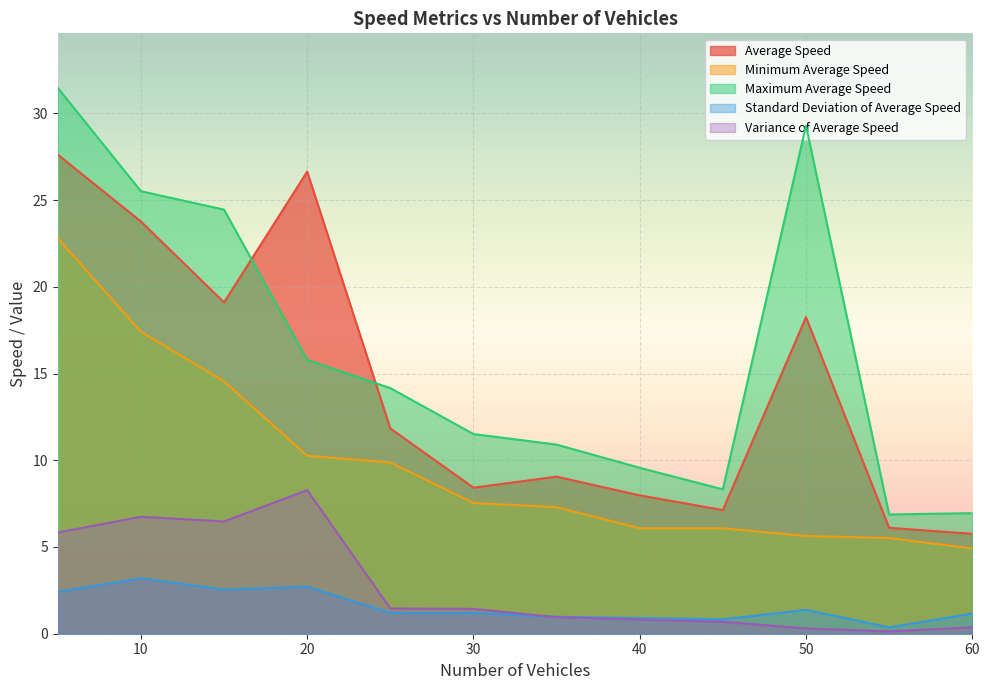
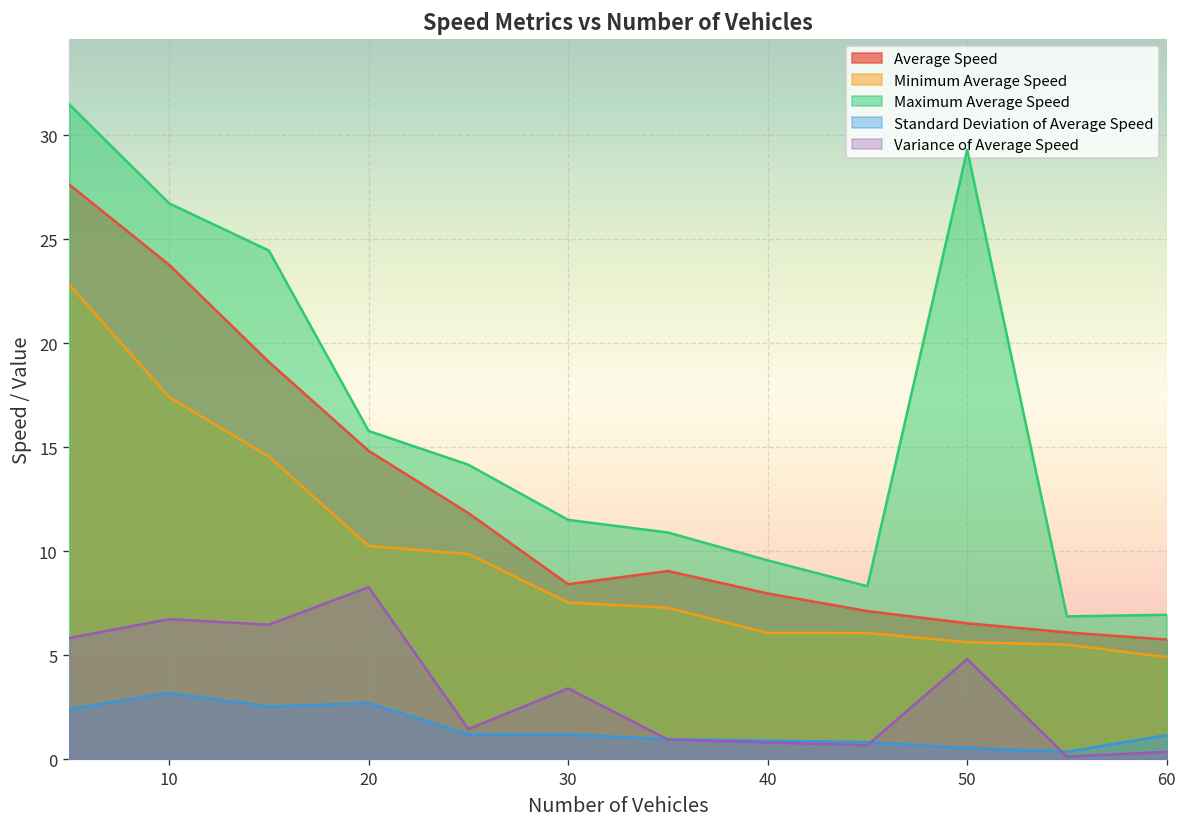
Maximum Average Speed, 10: 25.5 -> 26.7
Average Speed, 20: 26.6 -> 14.8
Variance of Average Speed, 30: 1.4 -> 3.4
Average Speed, 50: 18.3 -> 6.5
Standard Deviation of Average Speed, 50: 1.4 -> 0.6
Variance of Average Speed, 50: 0.3 -> 4.8
